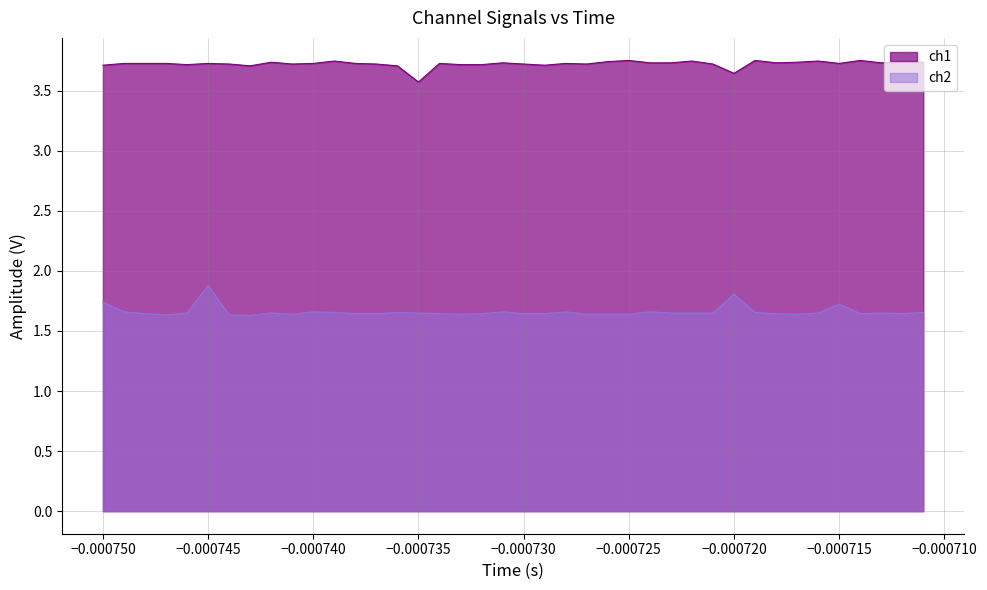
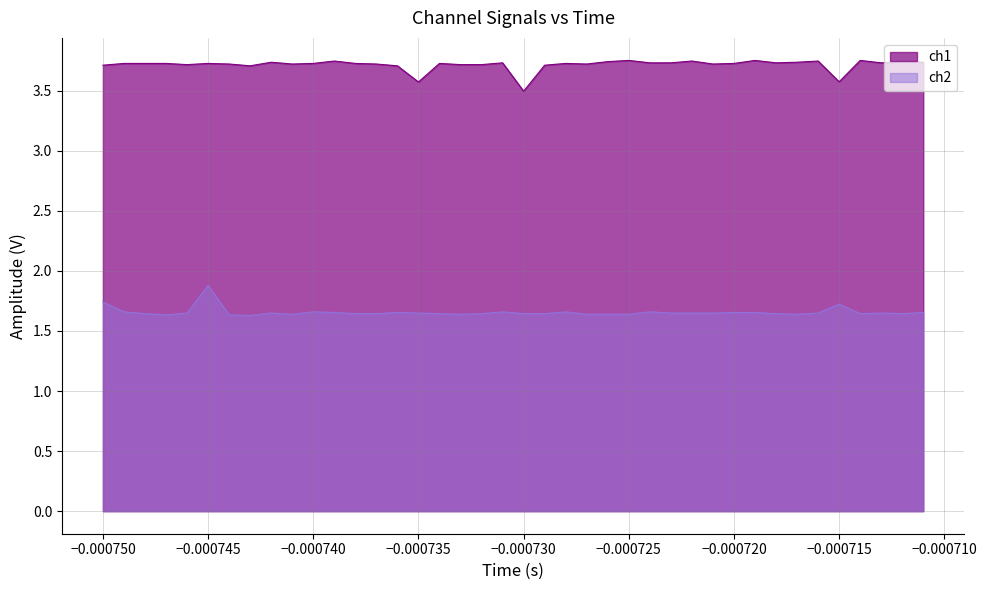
ch1, −0.000730: 3.72 -> 3.50
ch1, −0.000720: 3.64 -> 3.73
ch2, −0.000720: 1.81 -> 1.65
ch1, −0.000715: 3.73 -> 3.57
